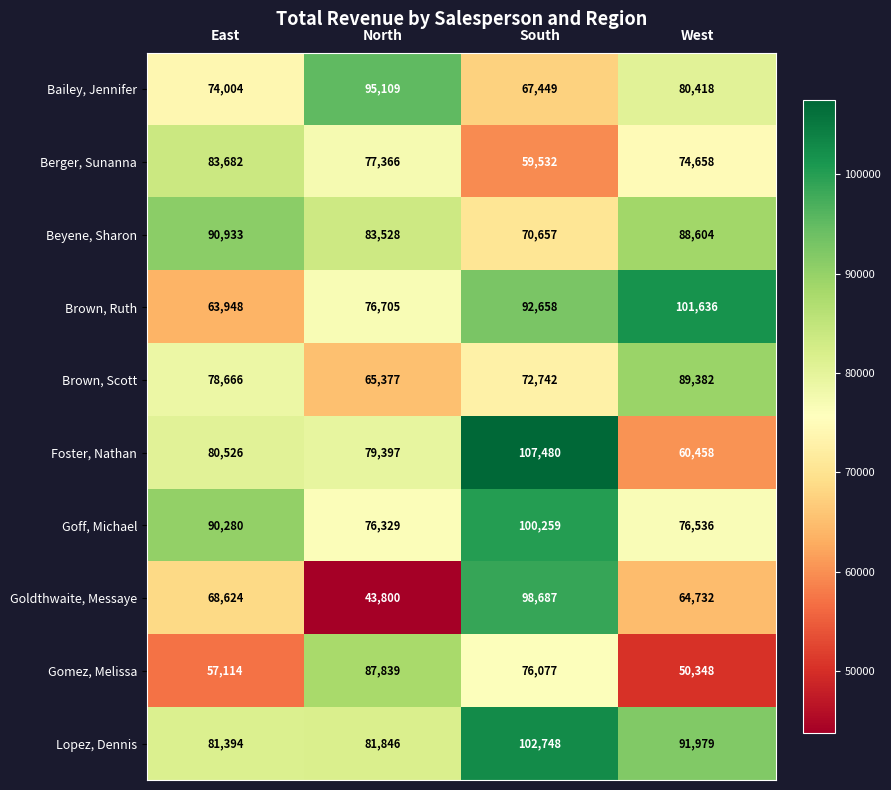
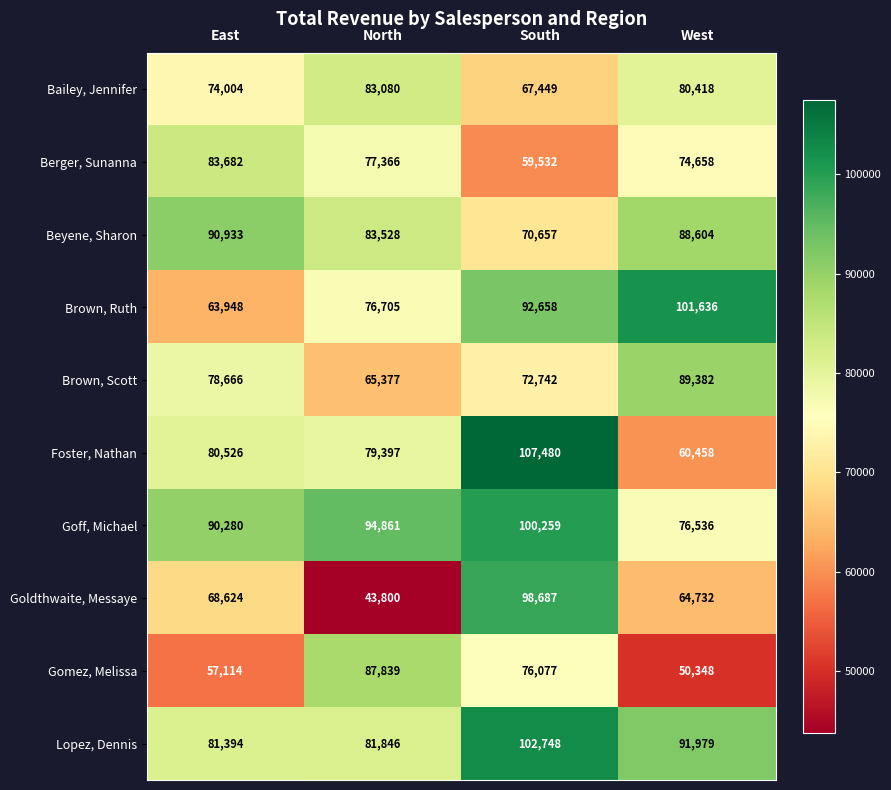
Bailey, Jennifer, North: 95,109 -> 83,080
Goff, Michael, North: 76,329 -> 94,861
